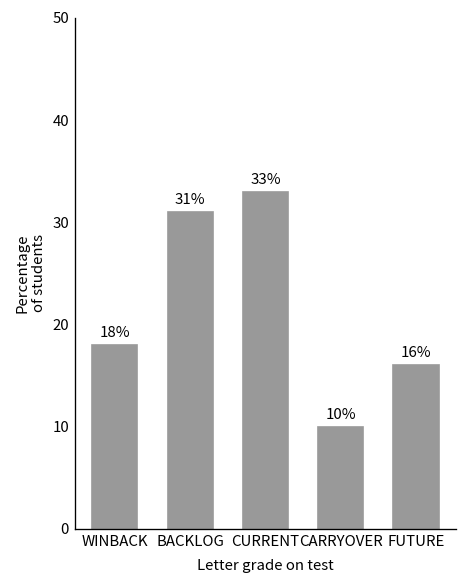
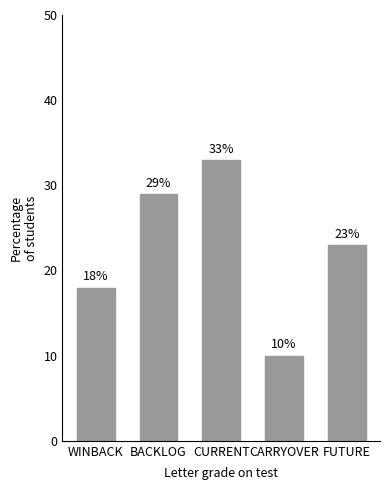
BACKLOG: 31% -> 29%
FUTURE: 16% -> 23%
